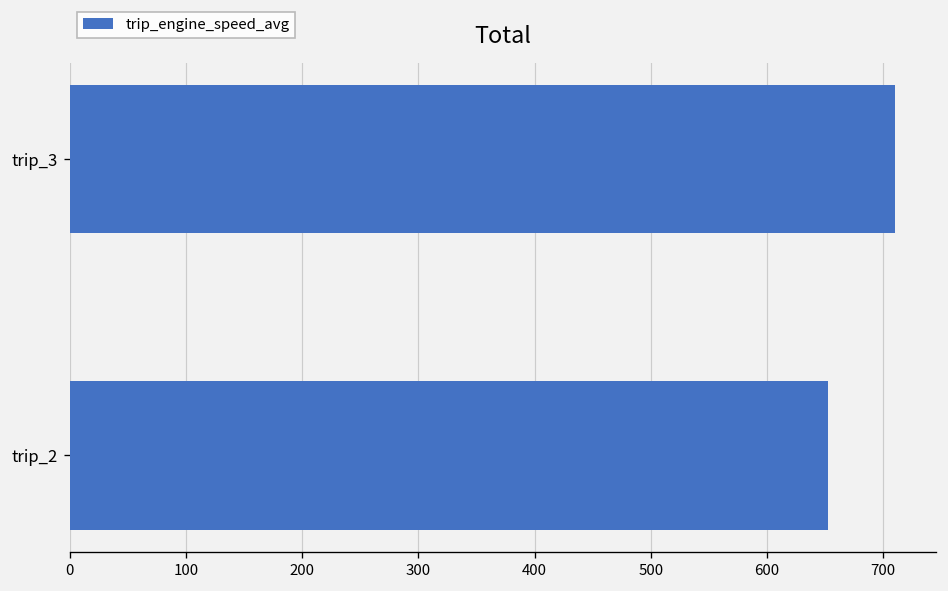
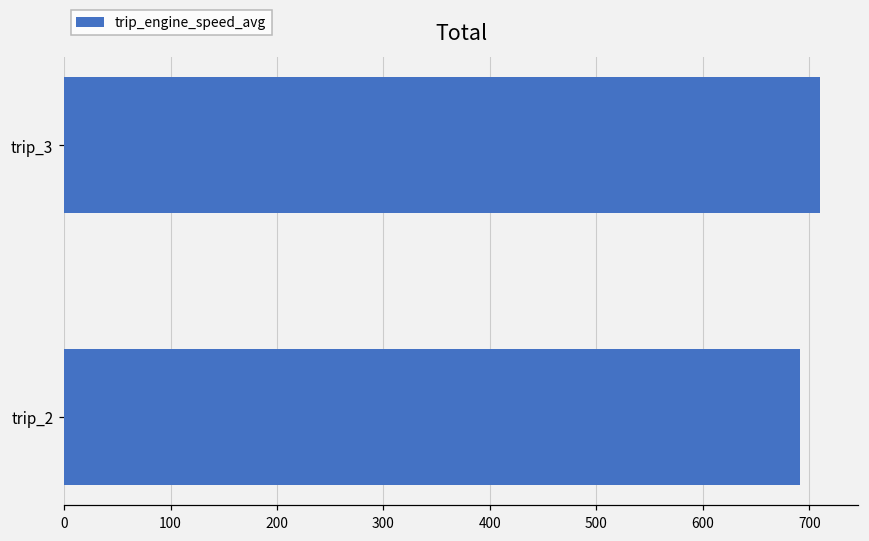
trip_2: 650 -> 690
